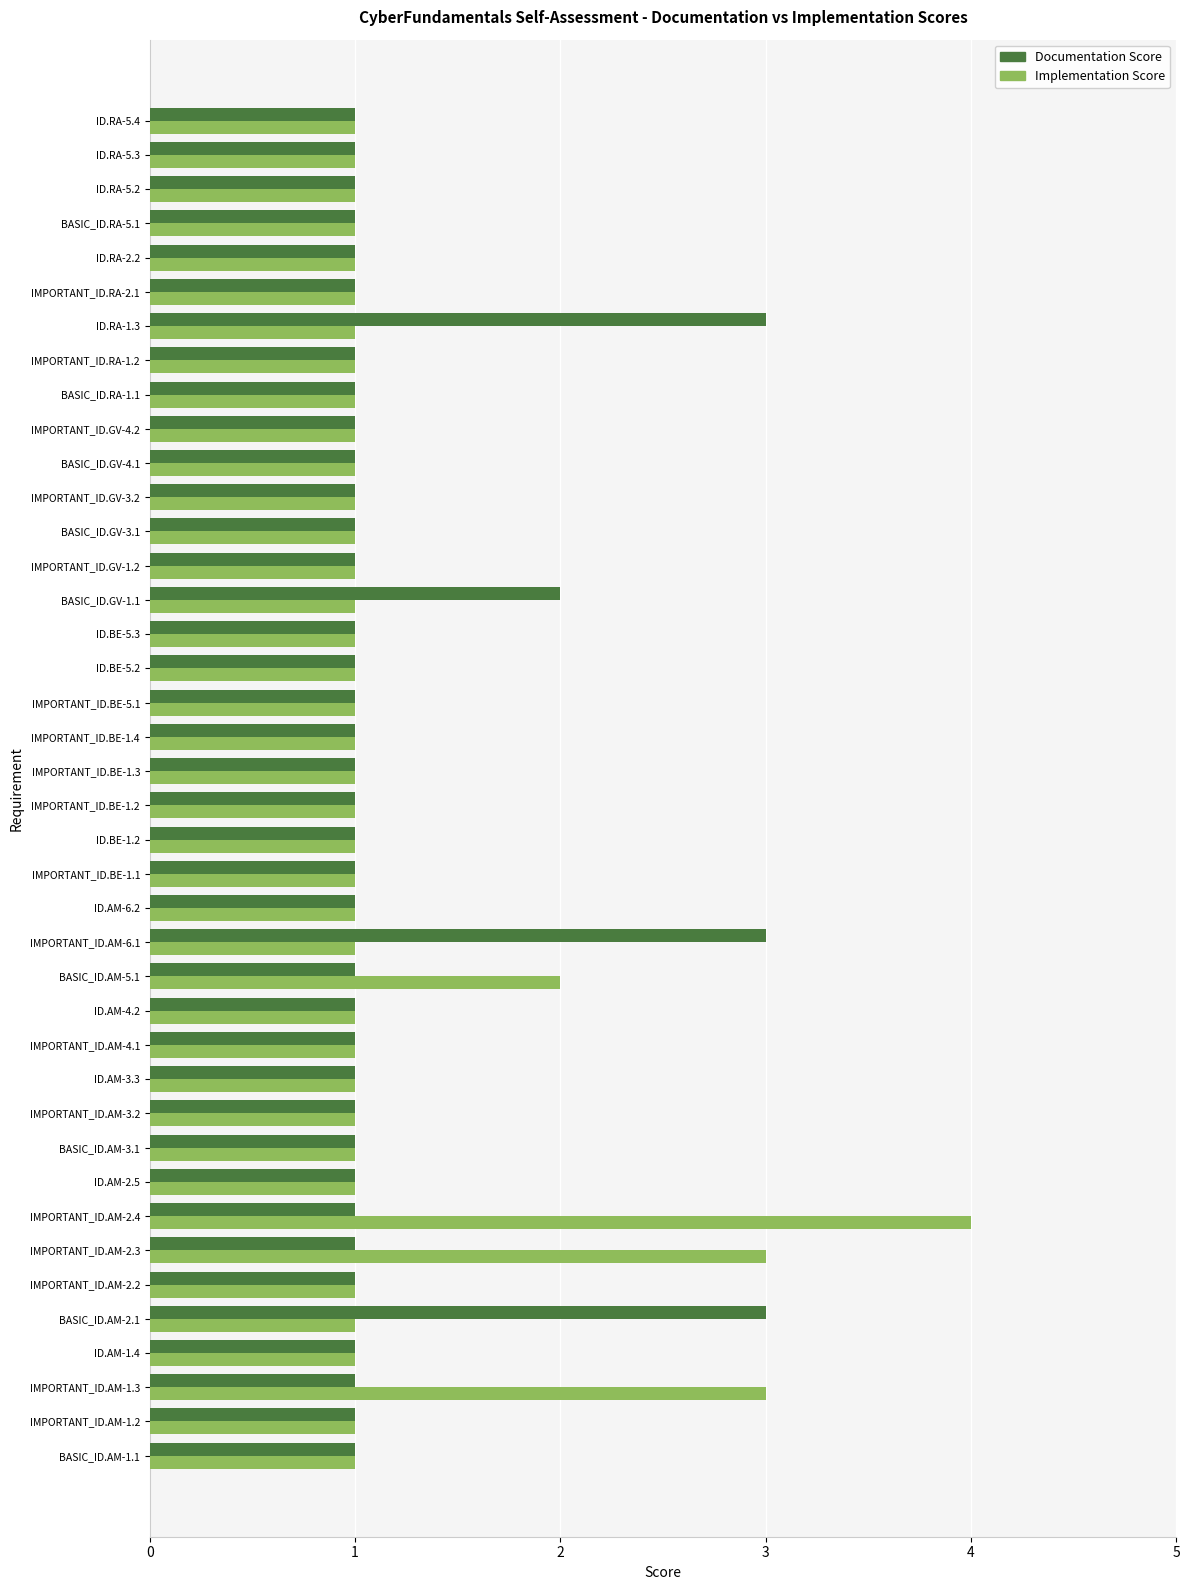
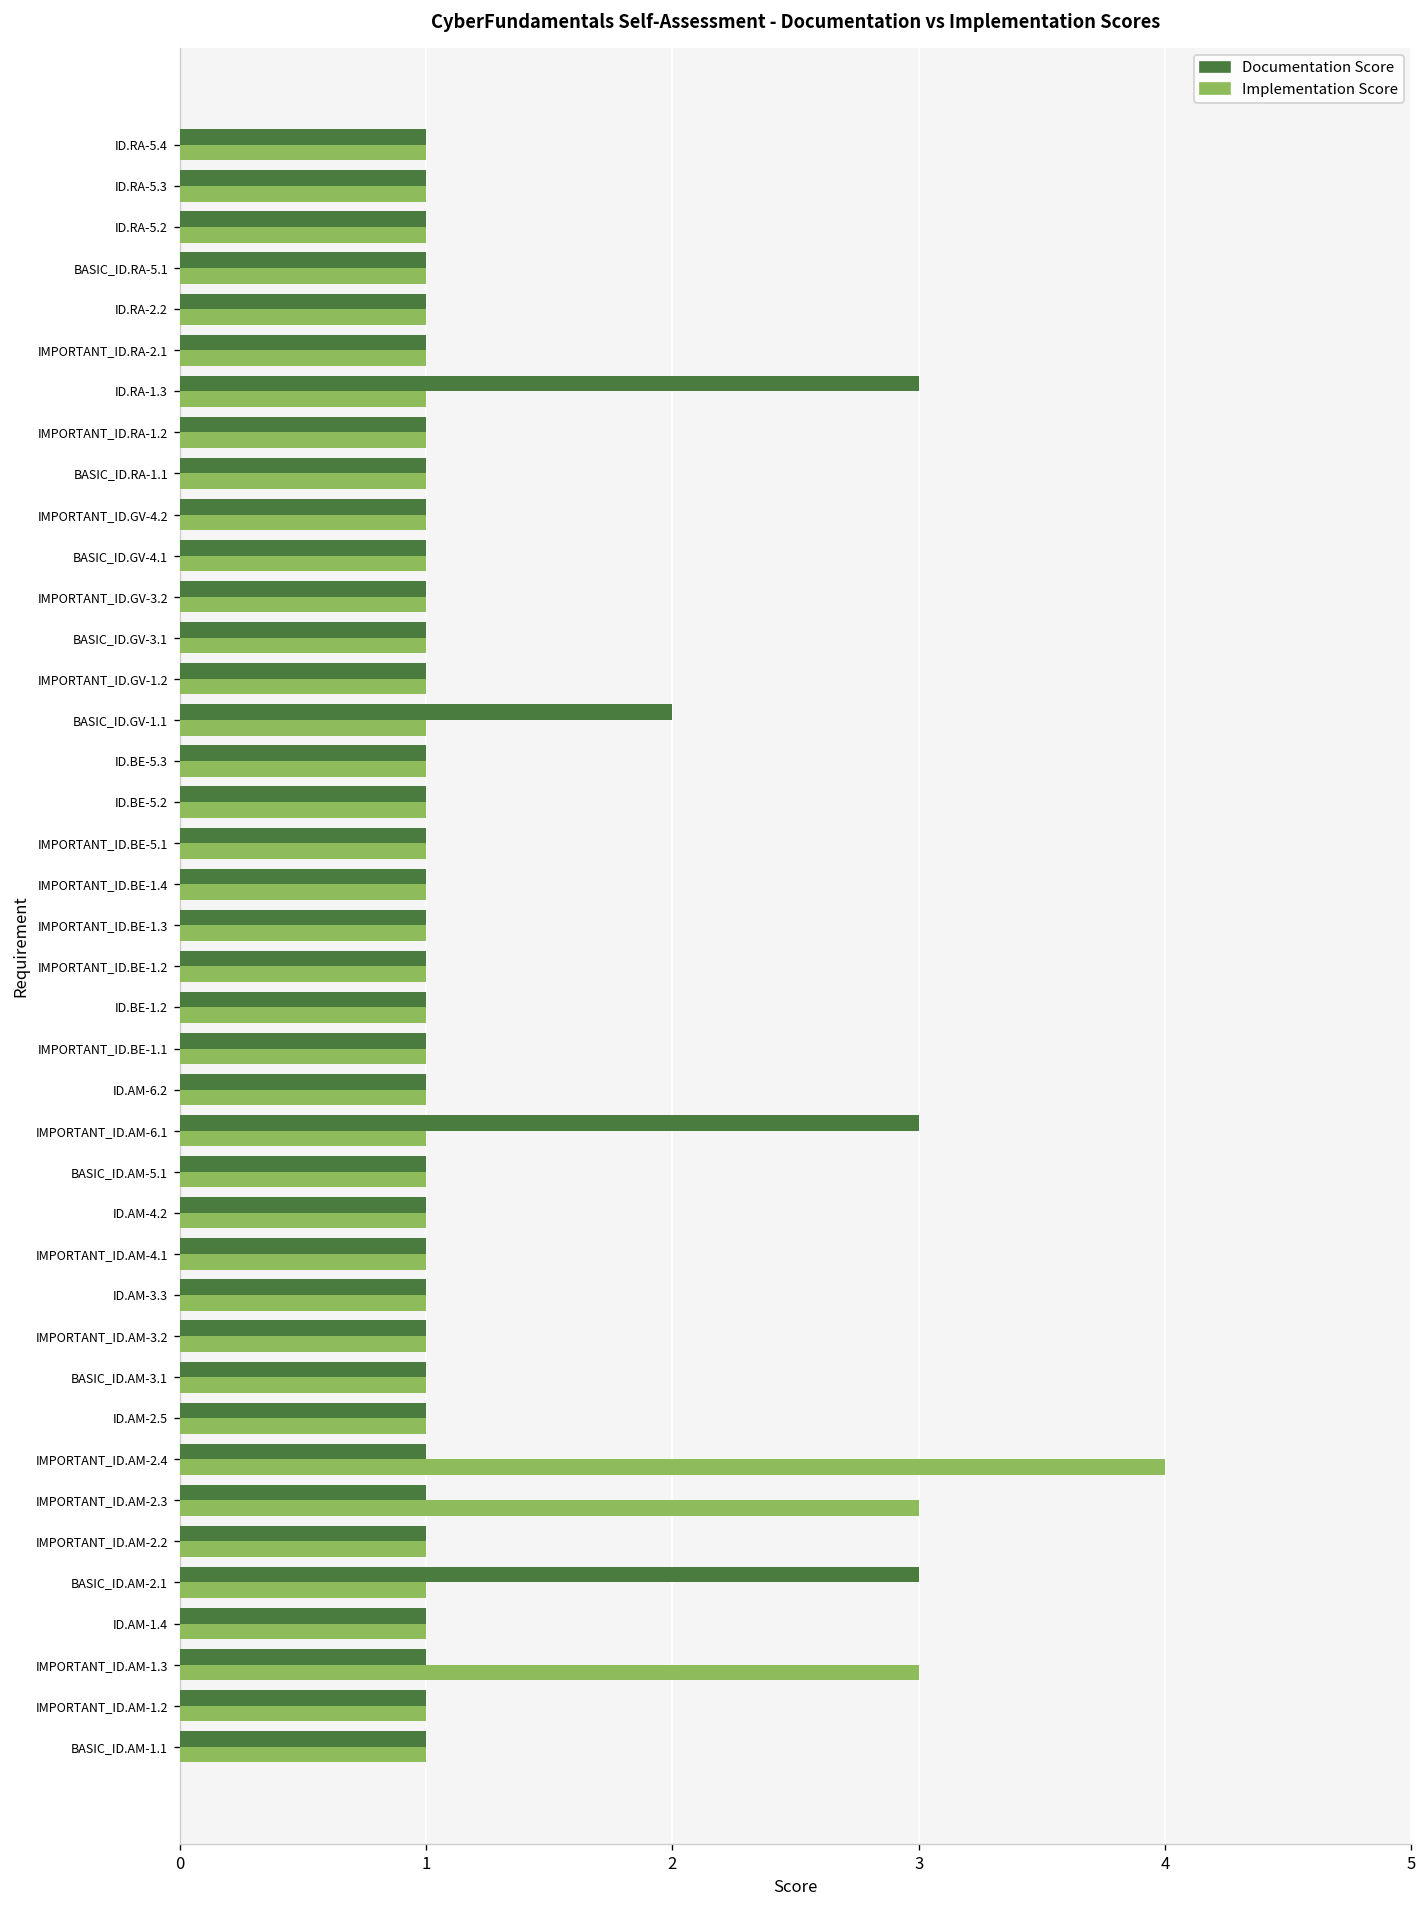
Implementation Score, BASIC_ID.AM-5.1: 2 -> 1
